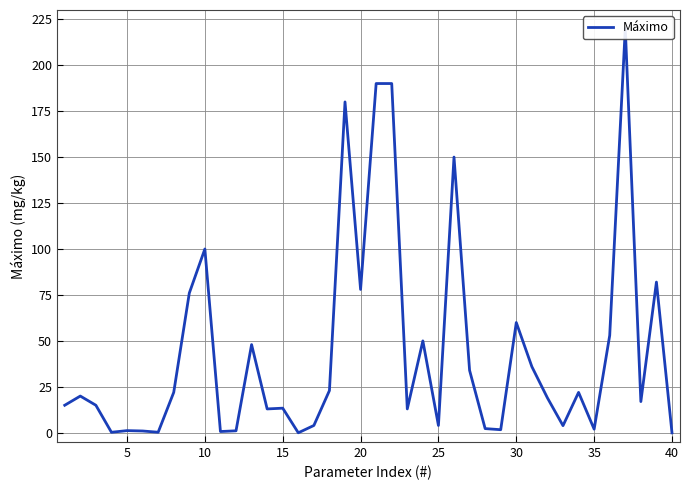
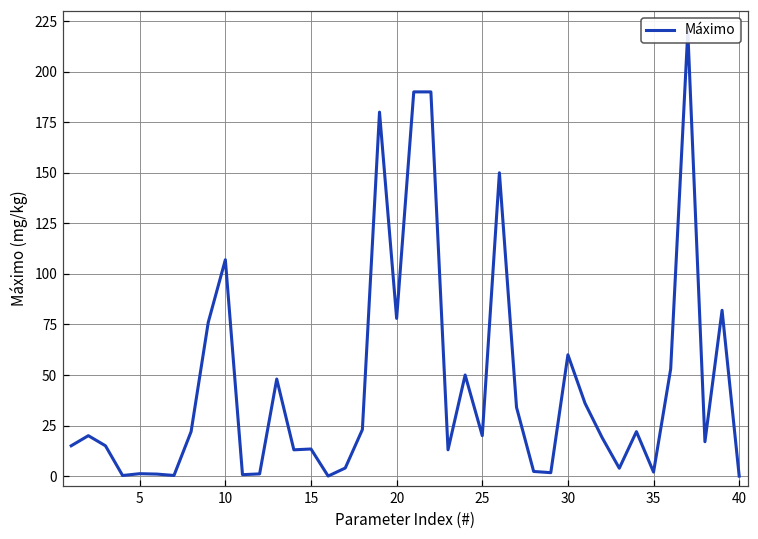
10: 100 -> 107
25: 4 -> 20
